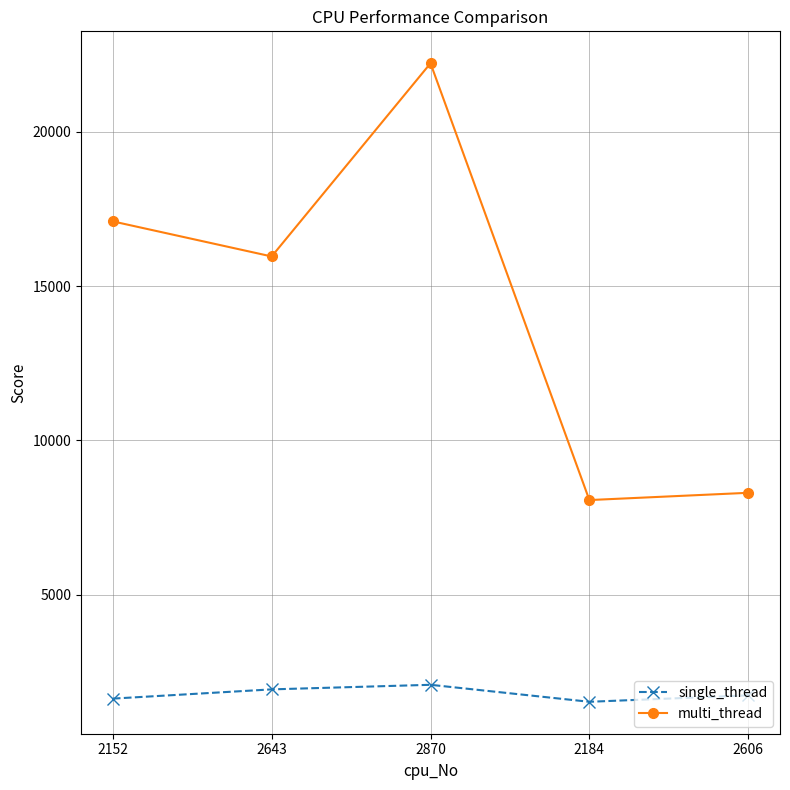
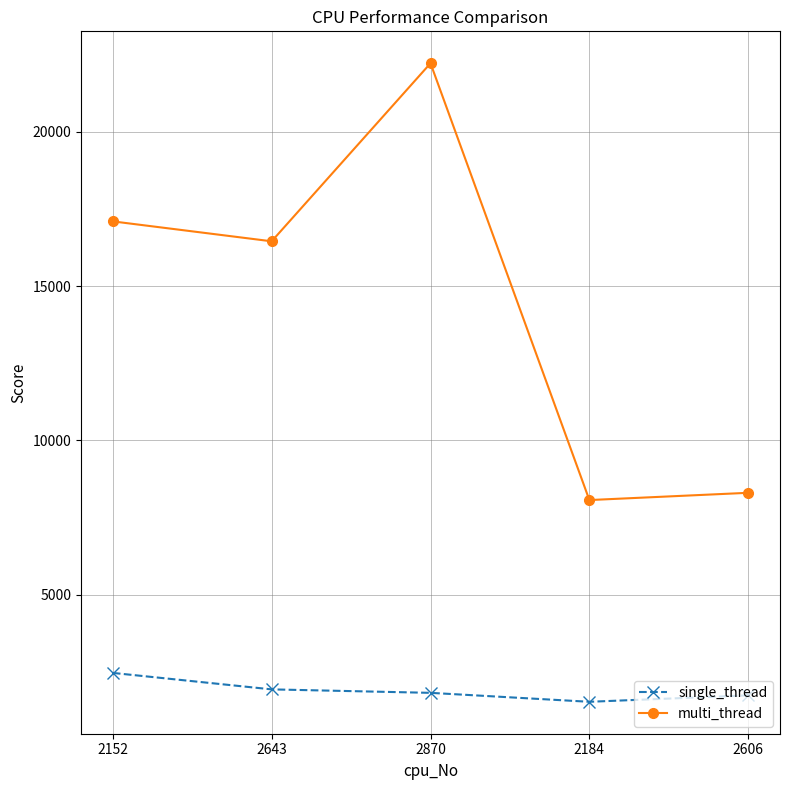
single_thread, 2152: 1600 -> 2500
multi_thread, 2643: 16000 -> 16500
single_thread, 2870: 2100 -> 1800
